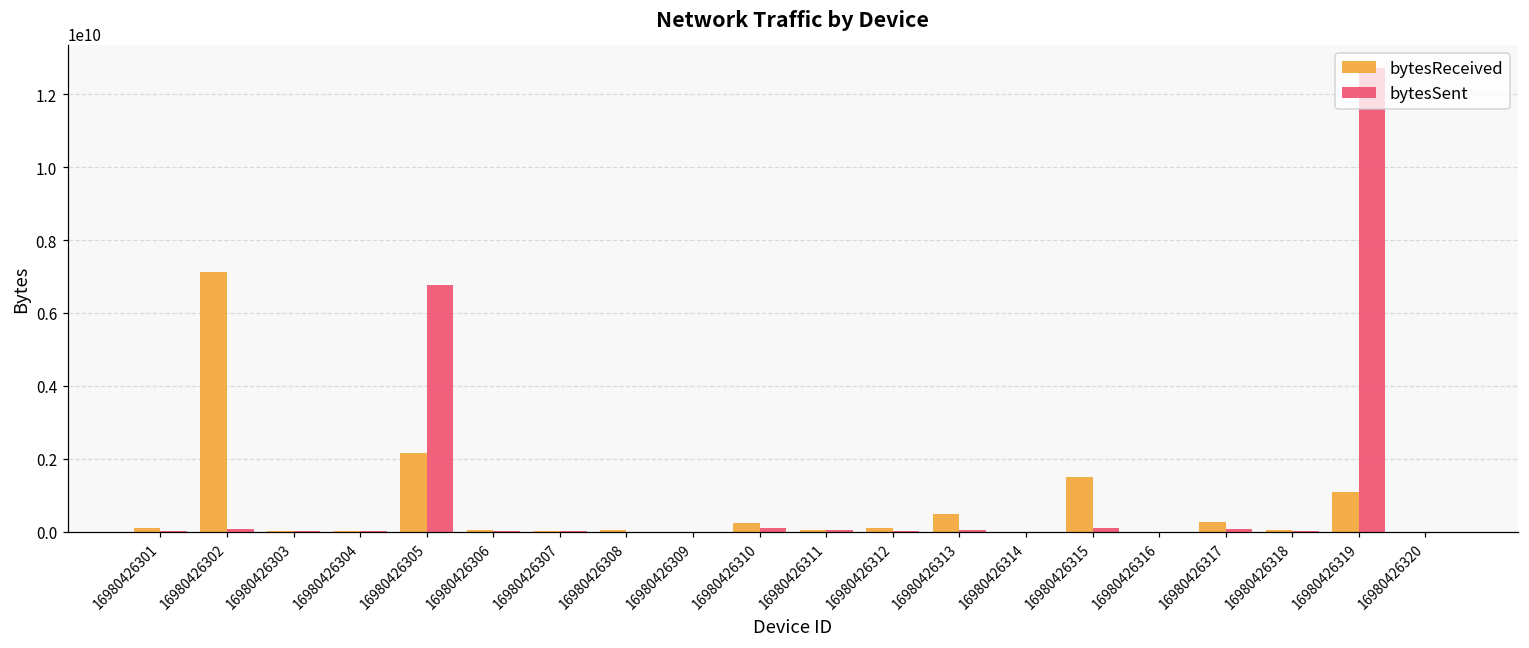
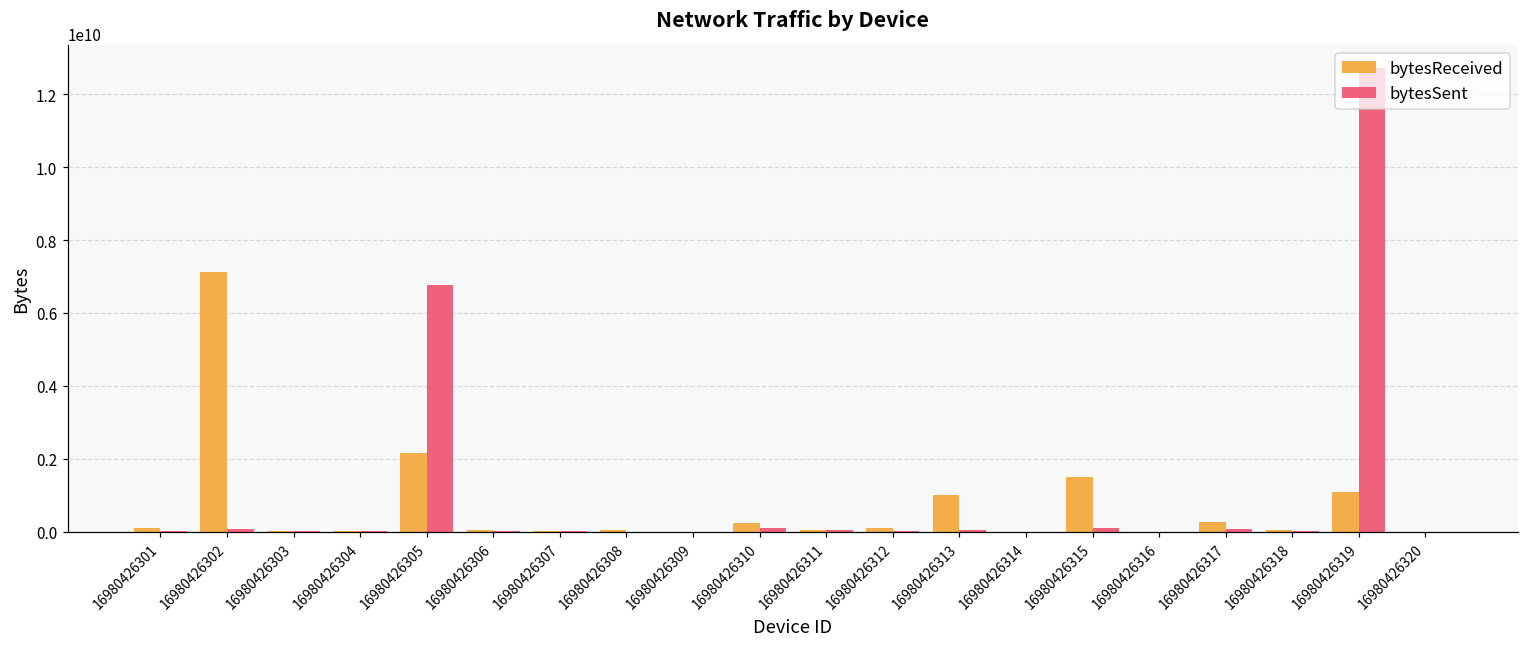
bytesReceived, 16980426313: 500000000 -> 1000000000
